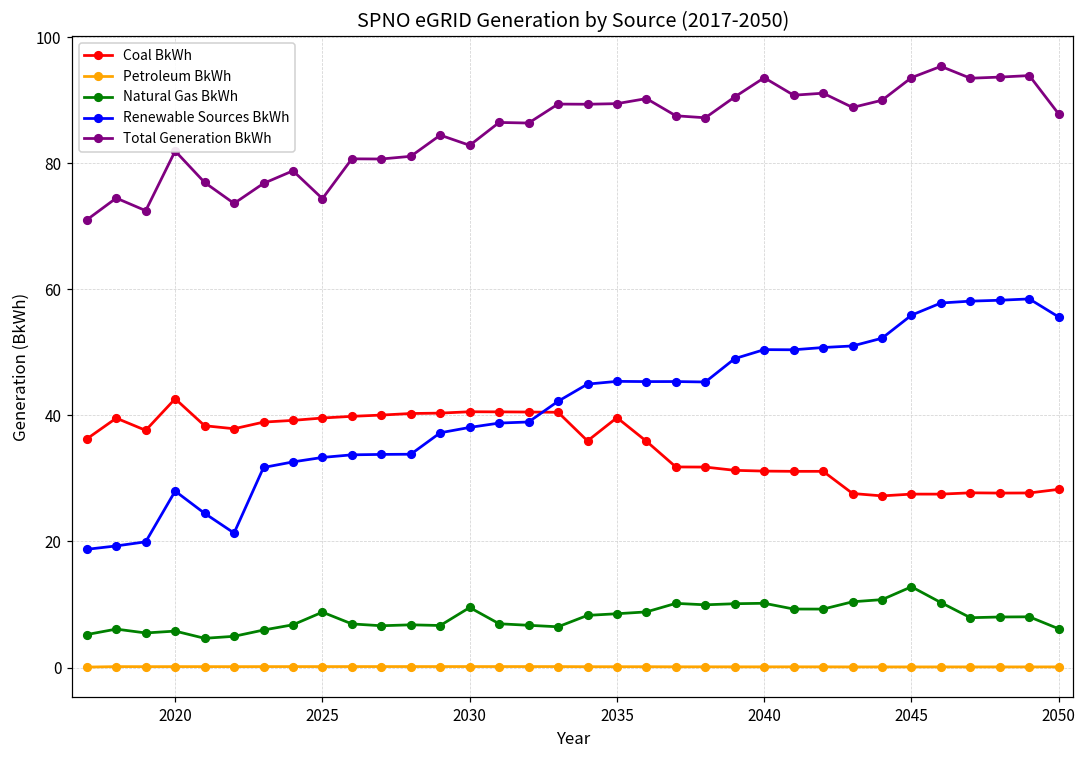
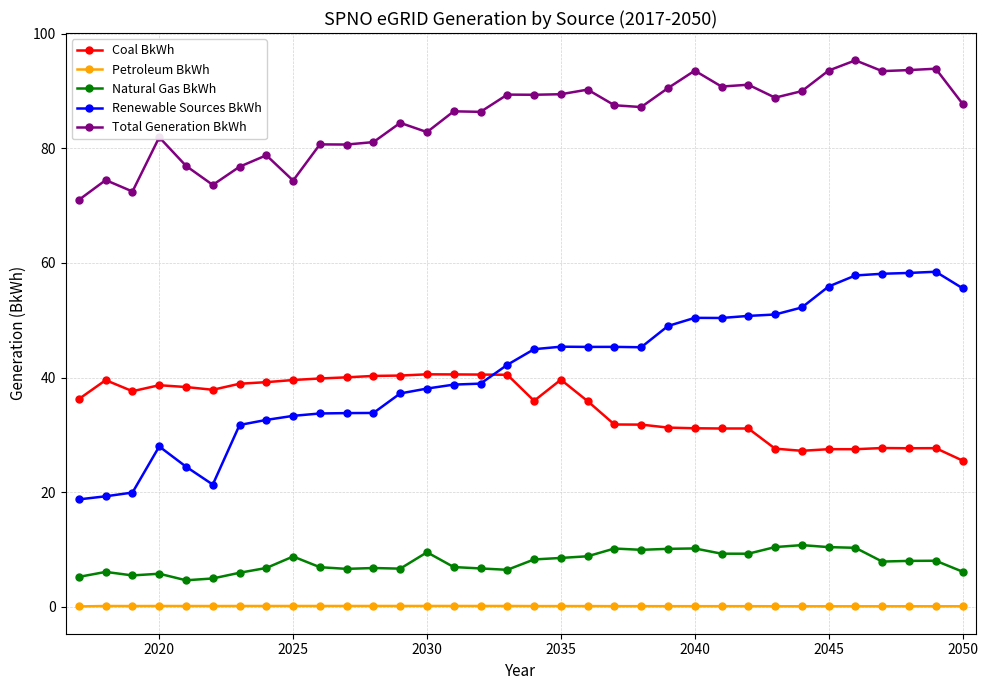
Coal BkWh, 2020: 43 -> 39
Natural Gas BkWh, 2045: 13 -> 10
Coal BkWh, 2050: 28 -> 26
